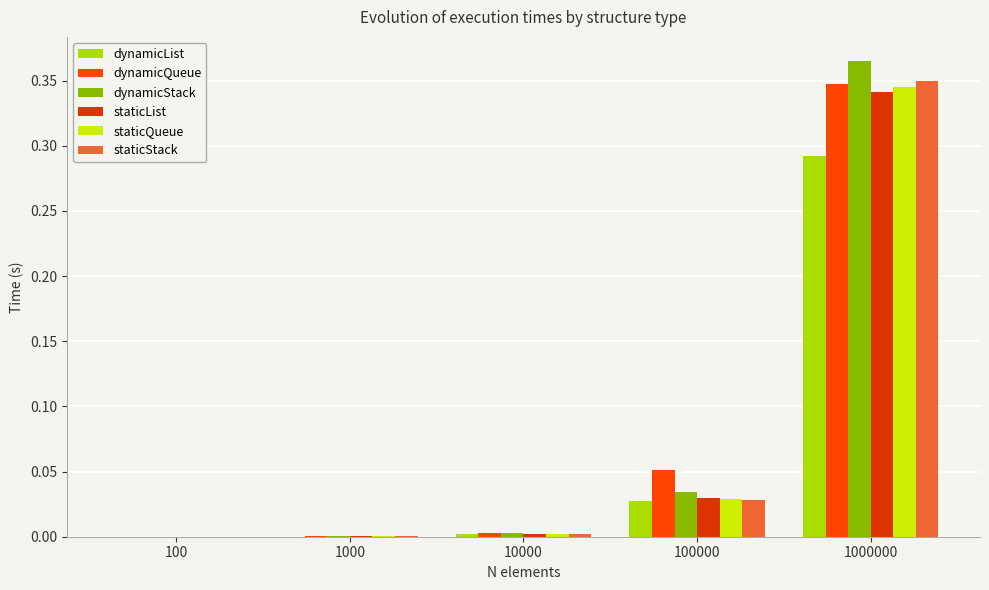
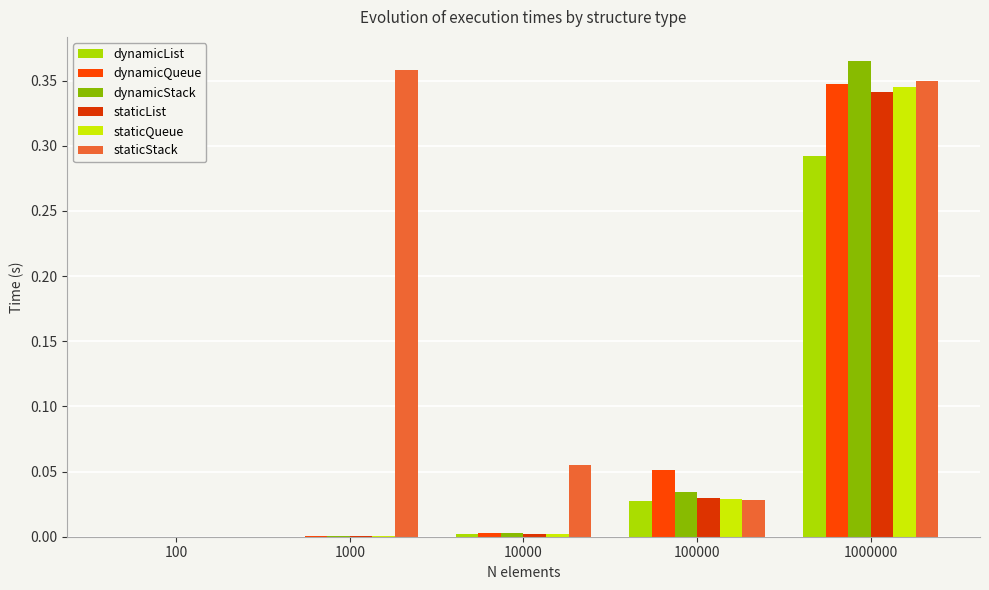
staticStack, 1000: 0.000 -> 0.358
staticStack, 10000: 0.002 -> 0.055
